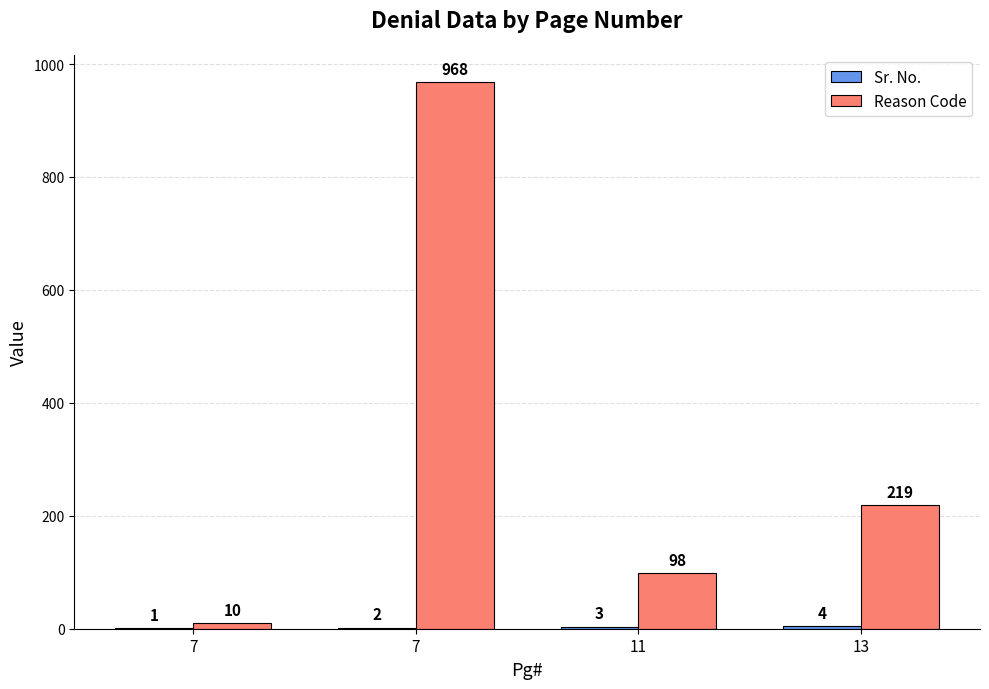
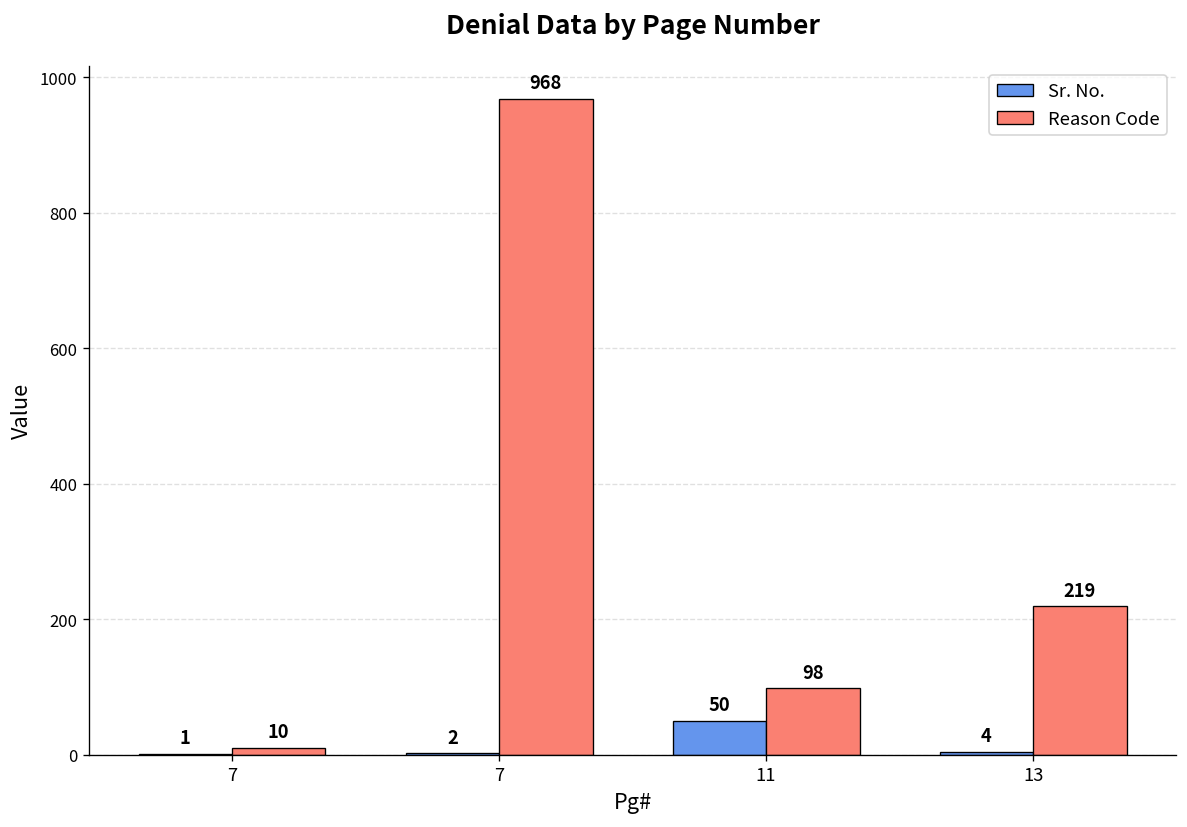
Sr. No., 11: 3 -> 50
